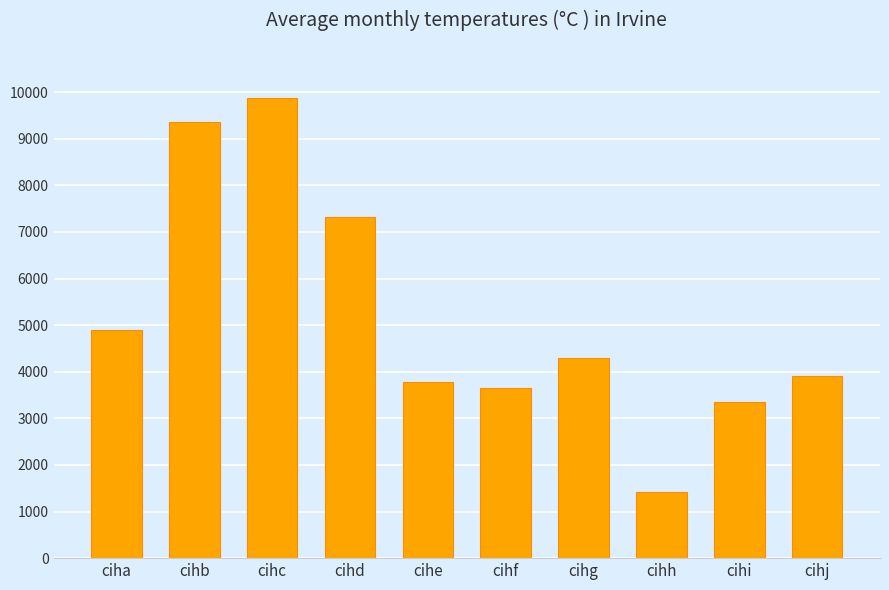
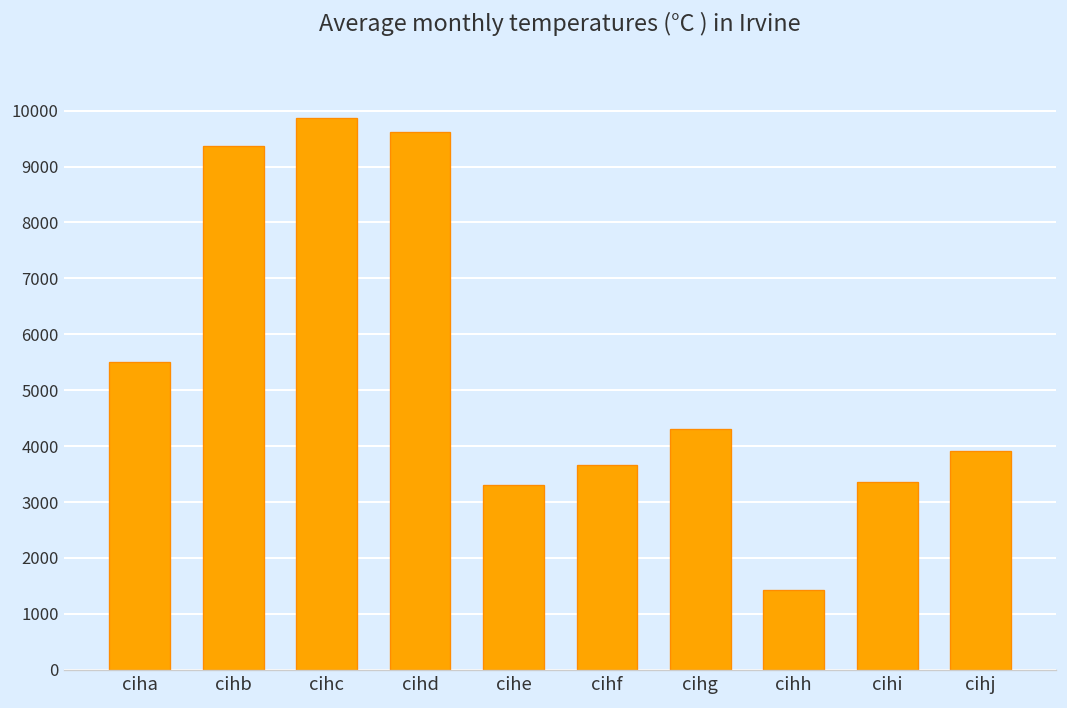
ciha: 4900 -> 5500
cihd: 7300 -> 9600
cihe: 3800 -> 3300
